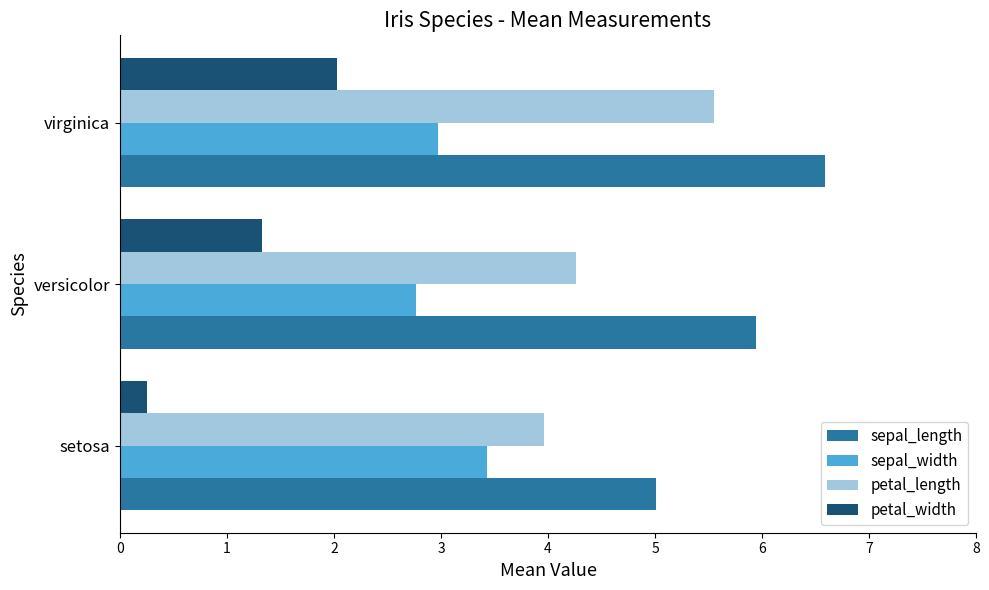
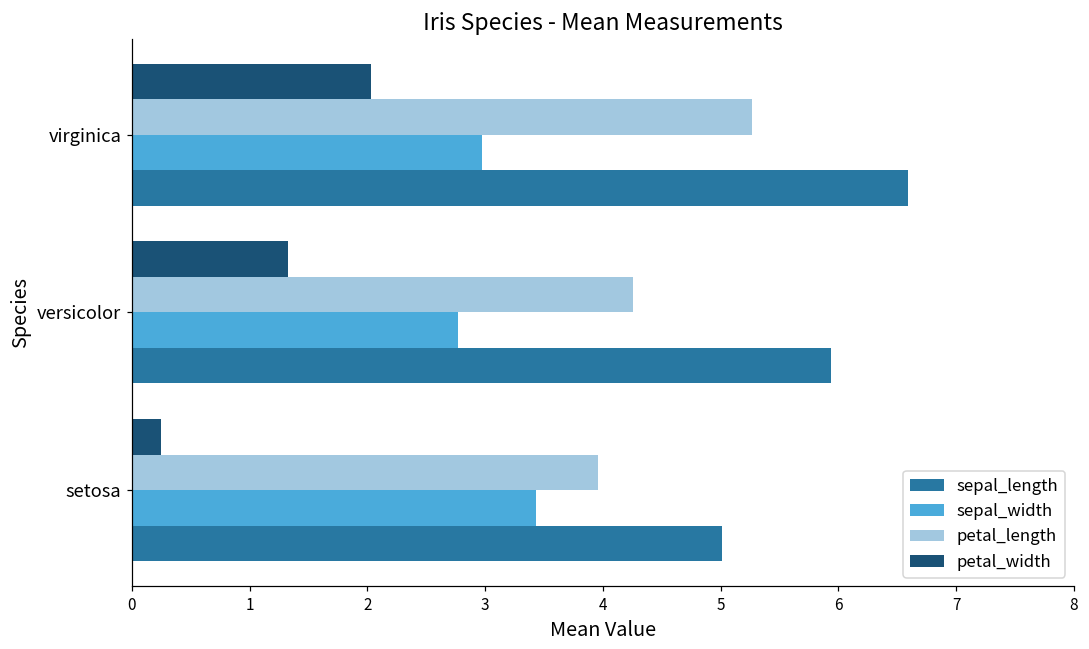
petal_length, virginica: 5.55 -> 5.27
